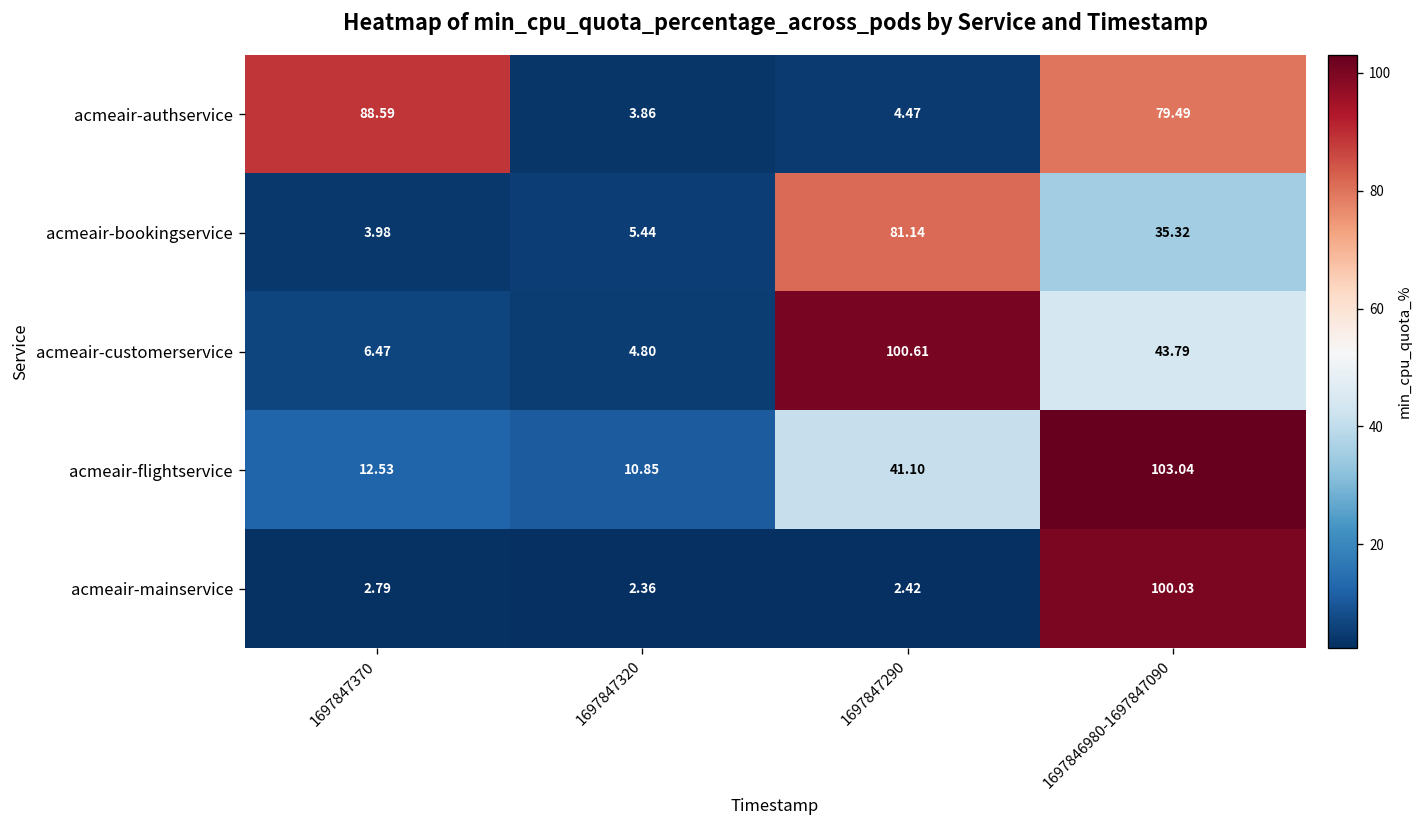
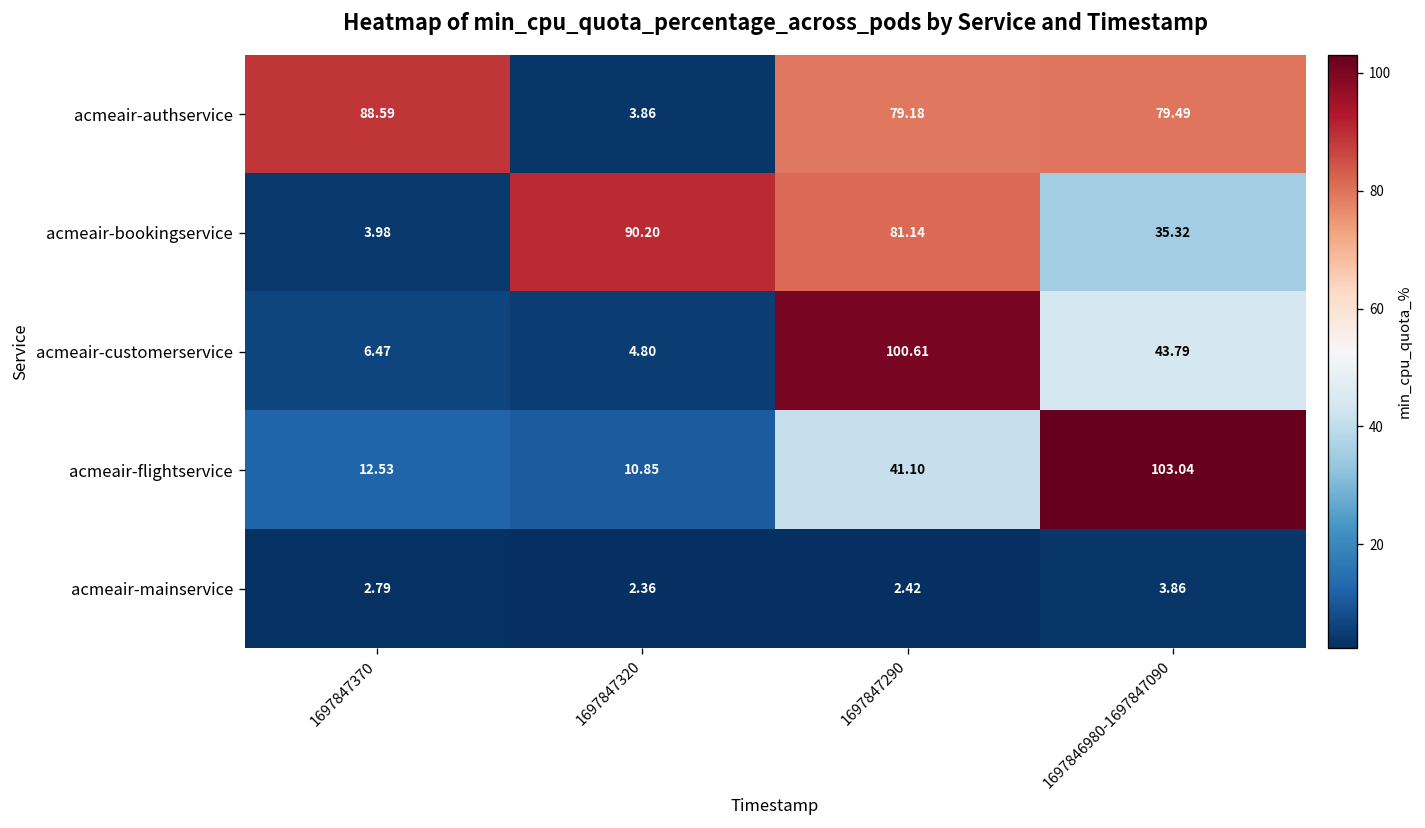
acmeair-authservice, 1697847290: 4.47 -> 79.18
acmeair-bookingservice, 1697847320: 5.44 -> 90.20
acmeair-mainservice, 1697846980-1697847090: 100.03 -> 3.86
